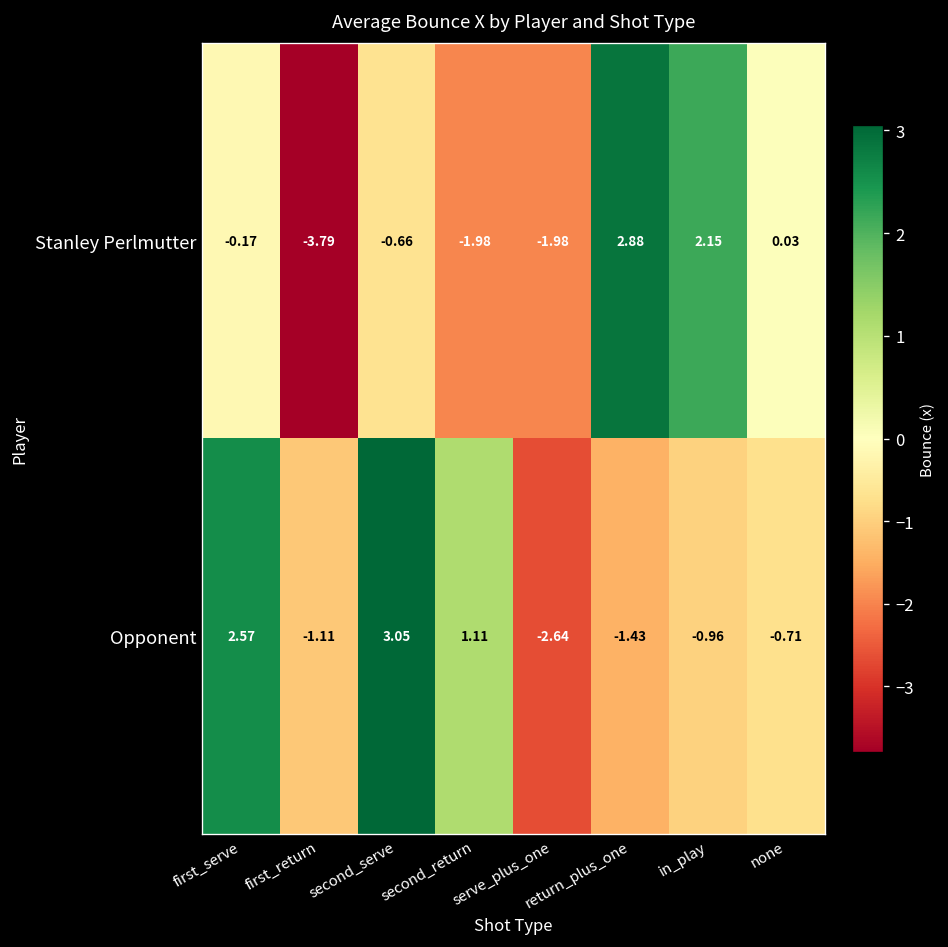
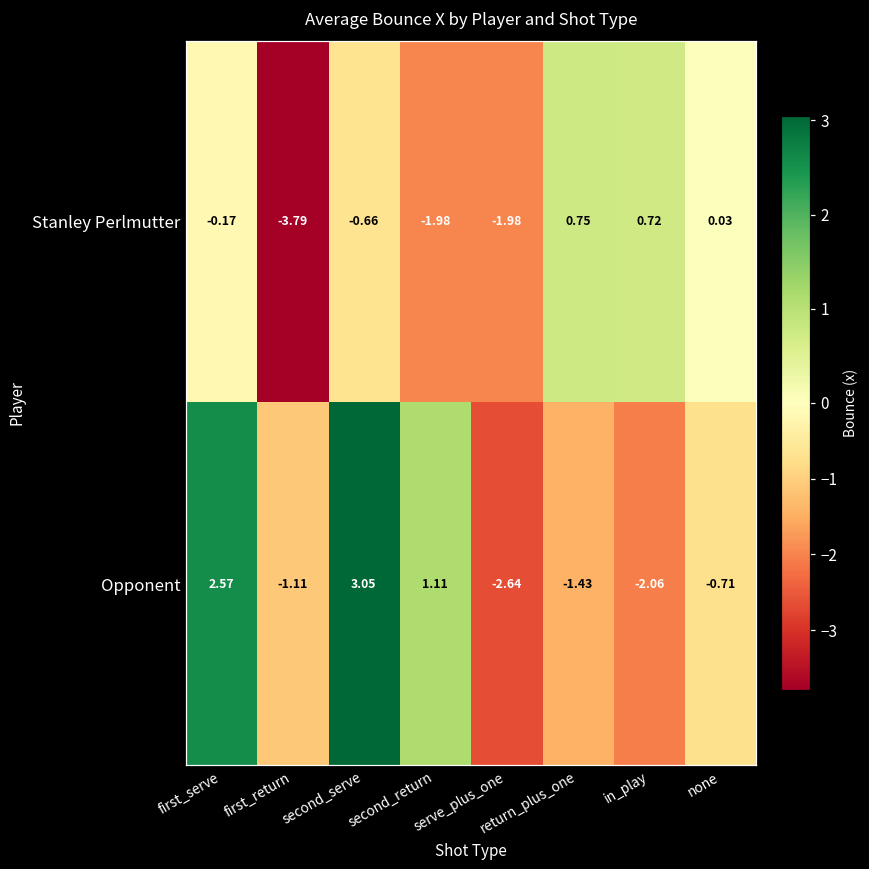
Stanley Perlmutter, return_plus_one: 2.88 -> 0.75
Stanley Perlmutter, in_play: 2.15 -> 0.72
Opponent, in_play: -0.96 -> -2.06
